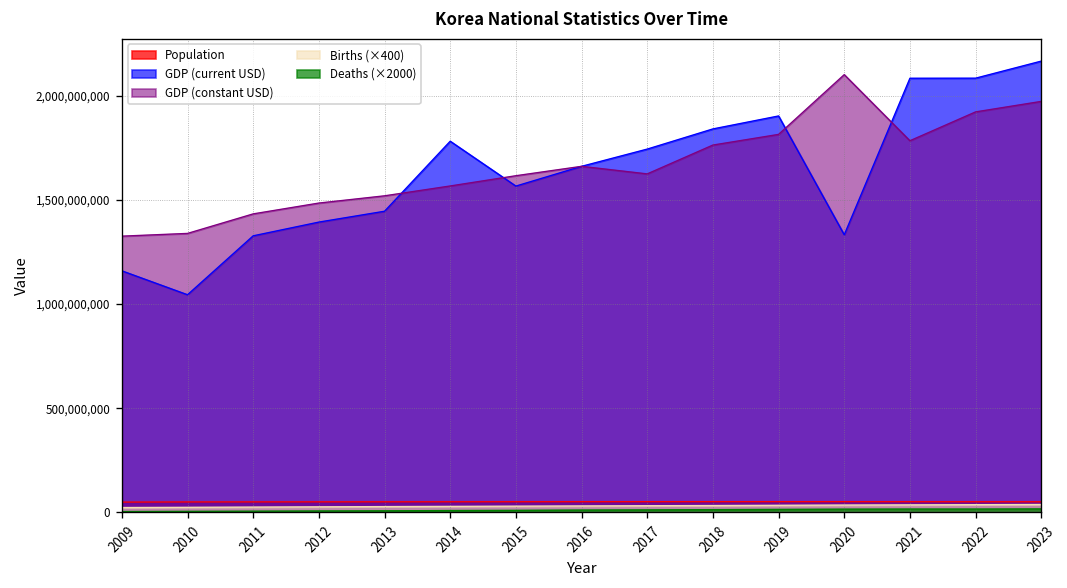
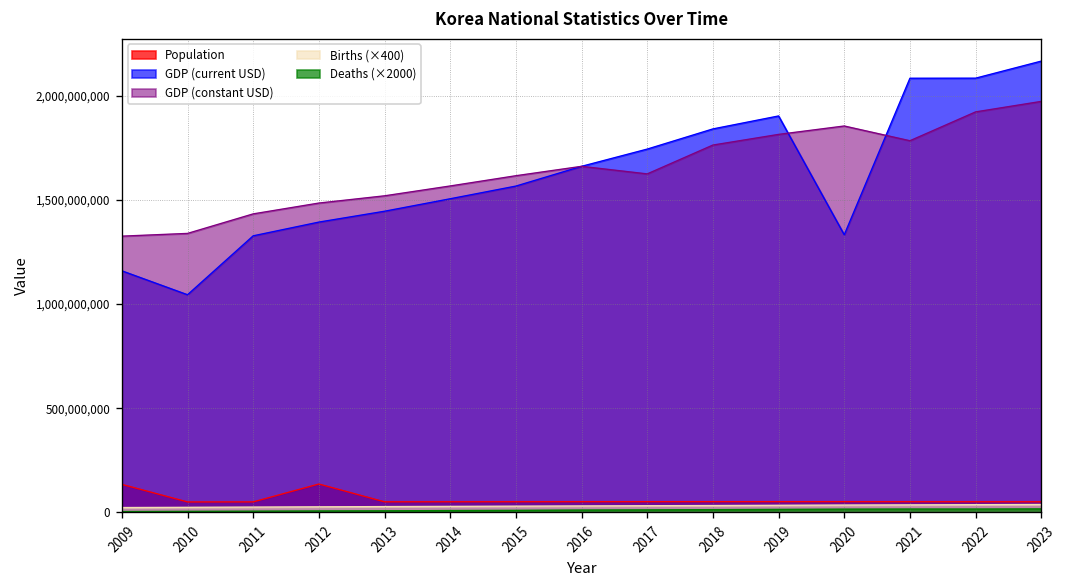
Population, 2009: 50,000,000 -> 130,000,000
Population, 2012: 50,000,000 -> 140,000,000
GDP (current USD), 2014: 1,780,000,000 -> 1,510,000,000
GDP (constant USD), 2020: 2,100,000,000 -> 1,850,000,000
